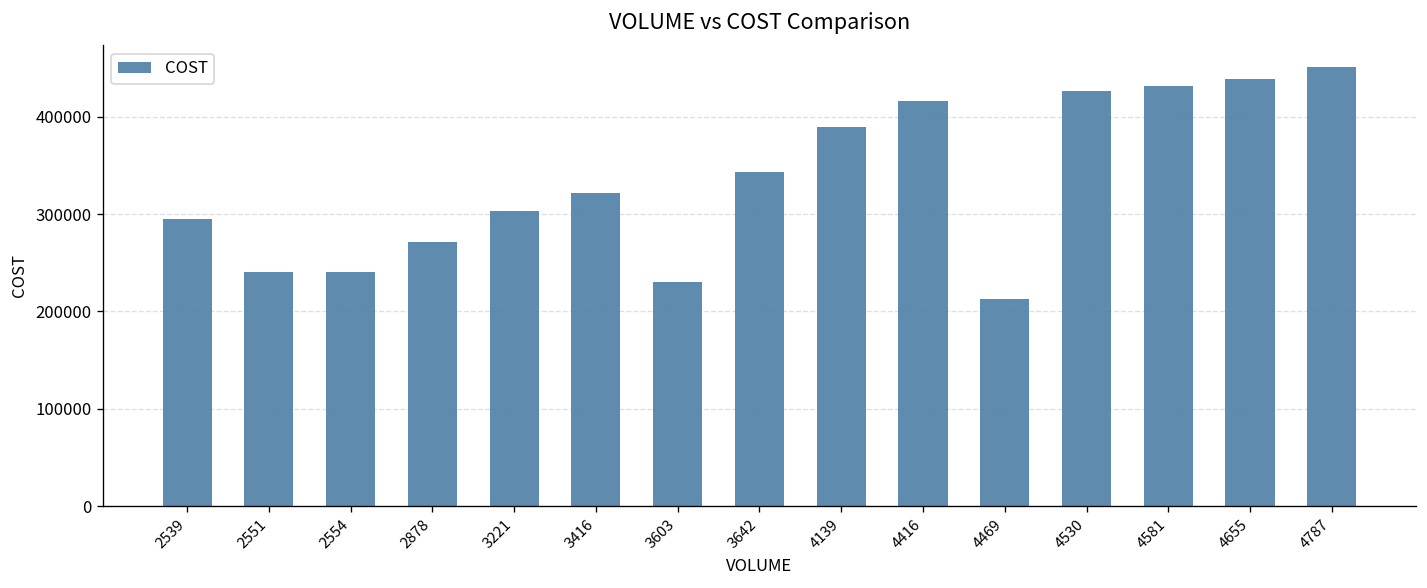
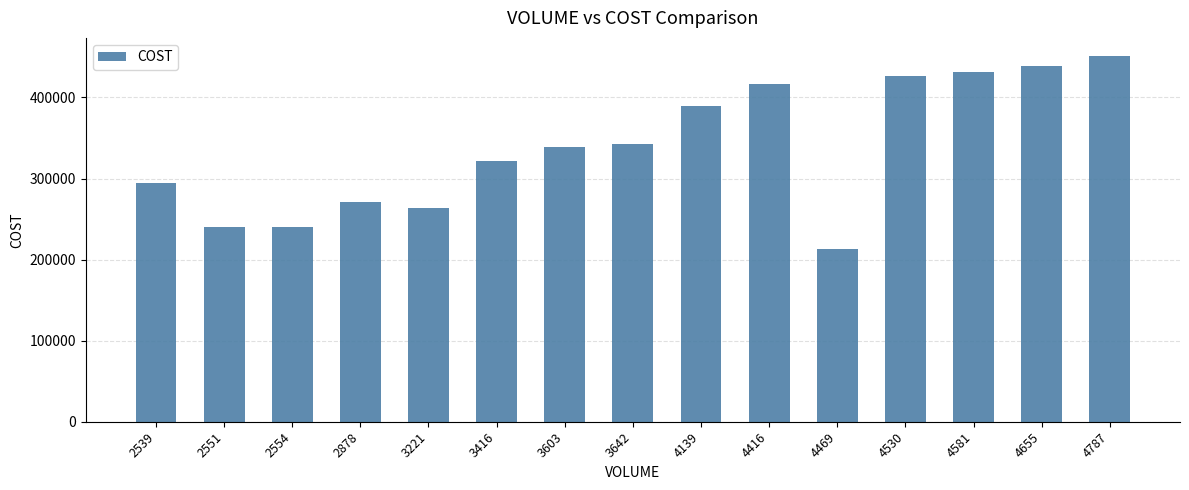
3221: 300000 -> 260000
3603: 230000 -> 340000
